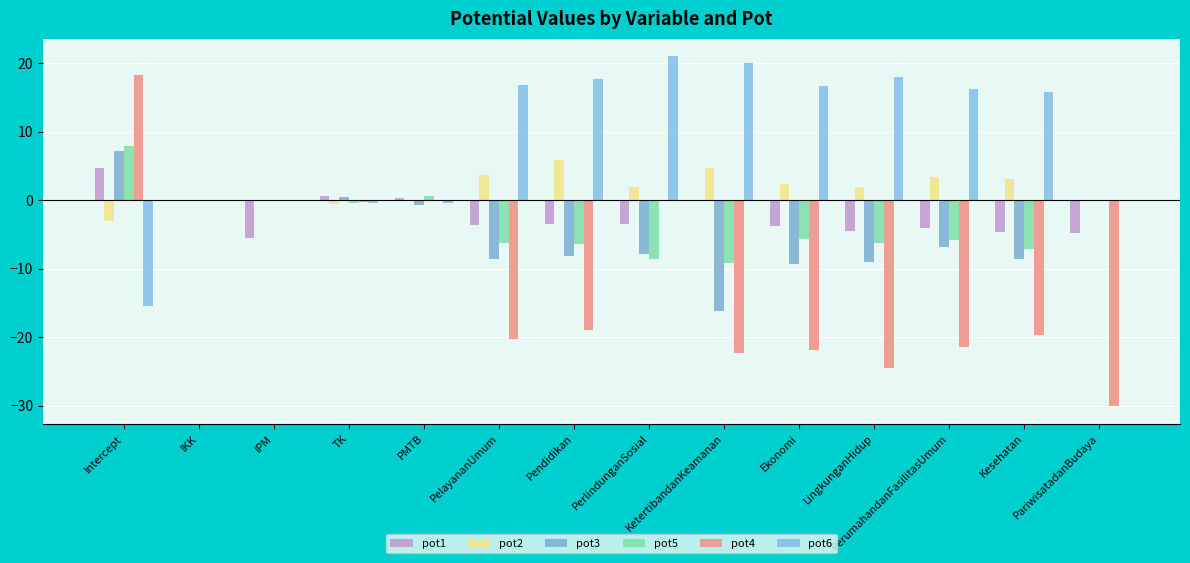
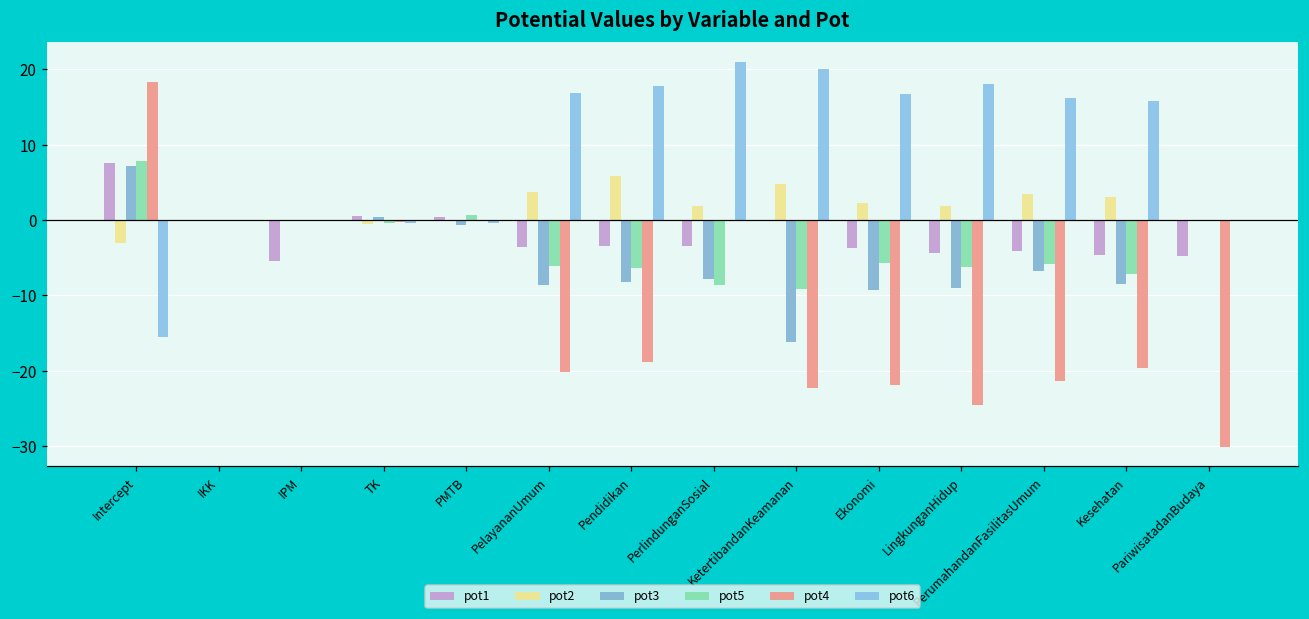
pot1, Intercept: 5 -> 8
